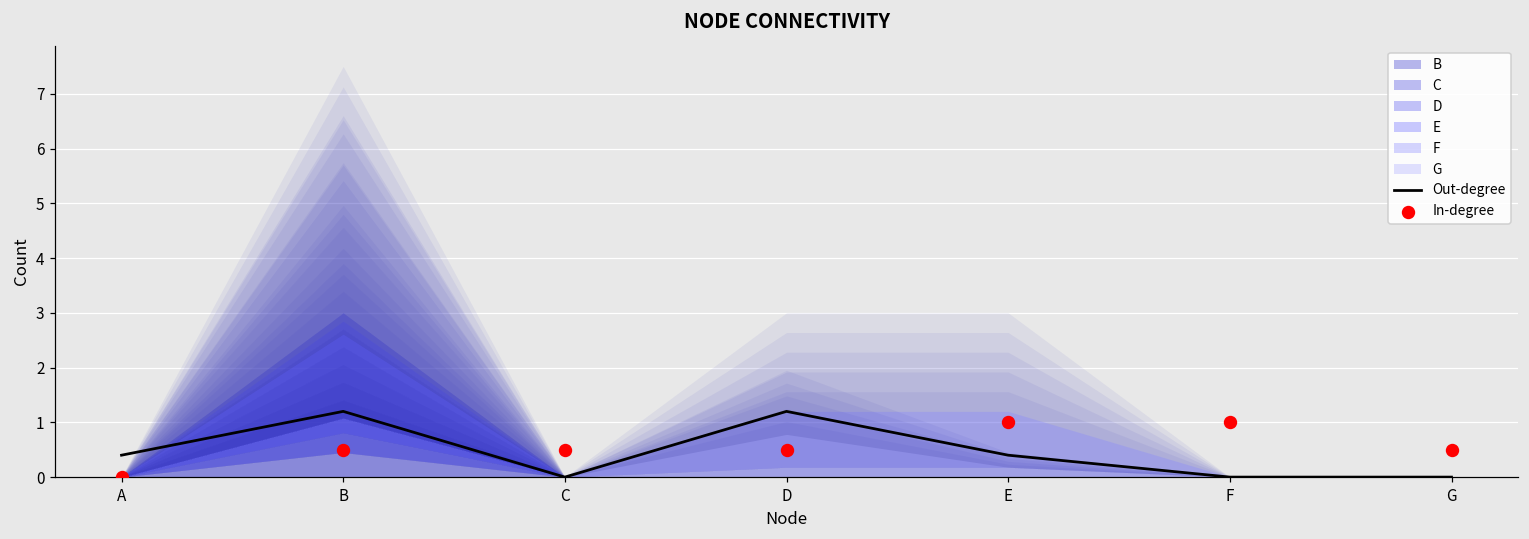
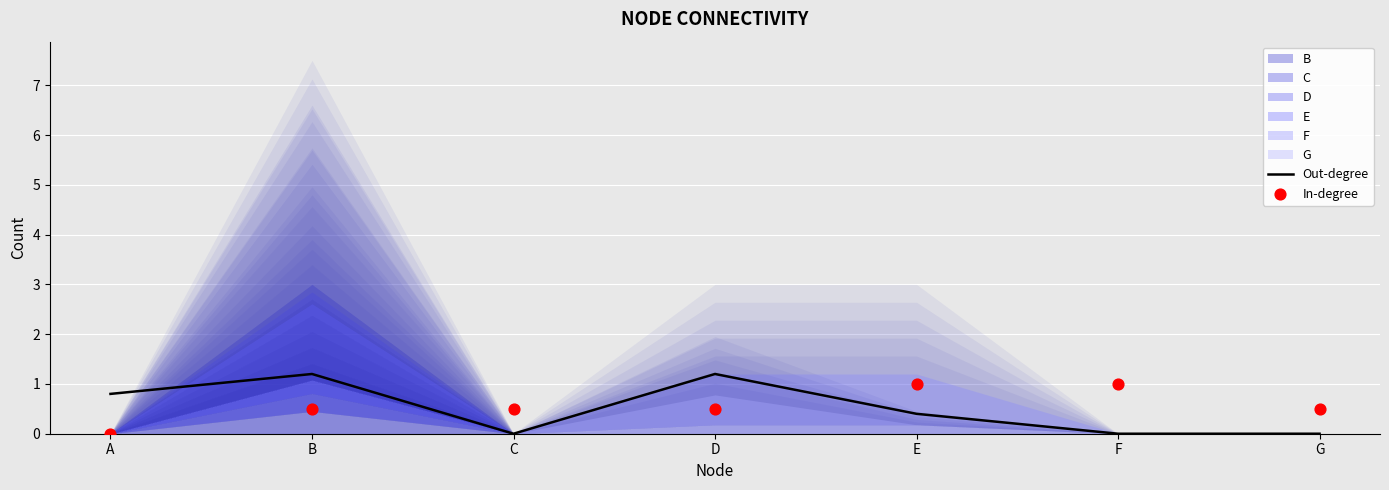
Out-degree, A: 0.4 -> 0.8
